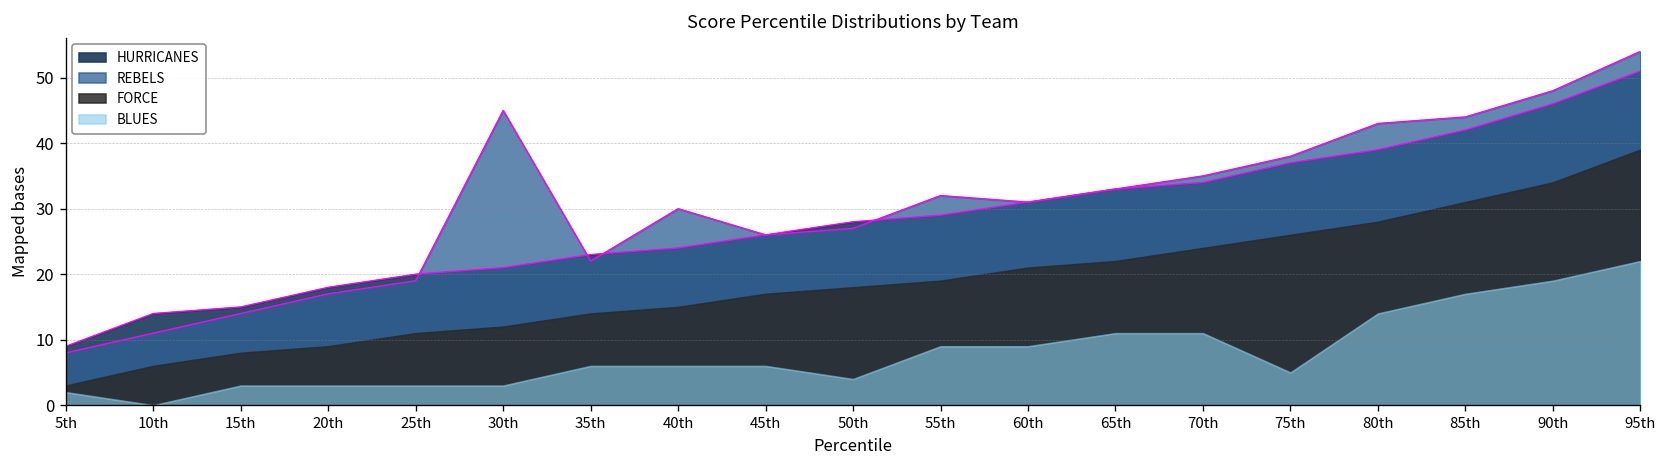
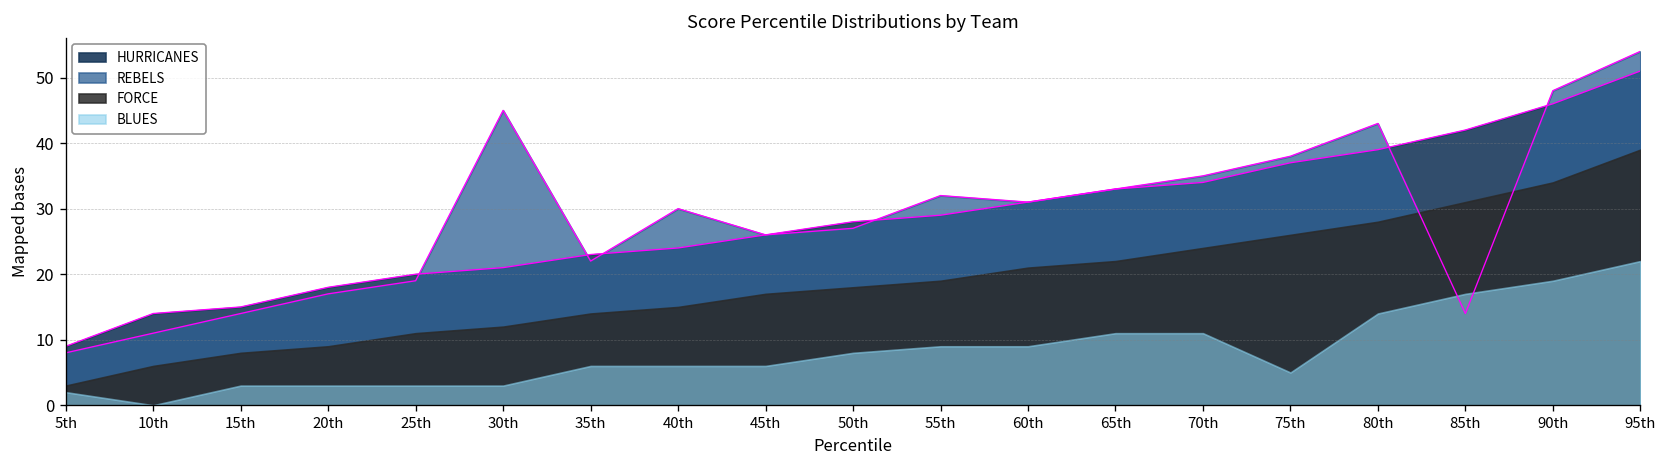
BLUES, 50th: 4 -> 8
REBELS, 85th: 44 -> 14
